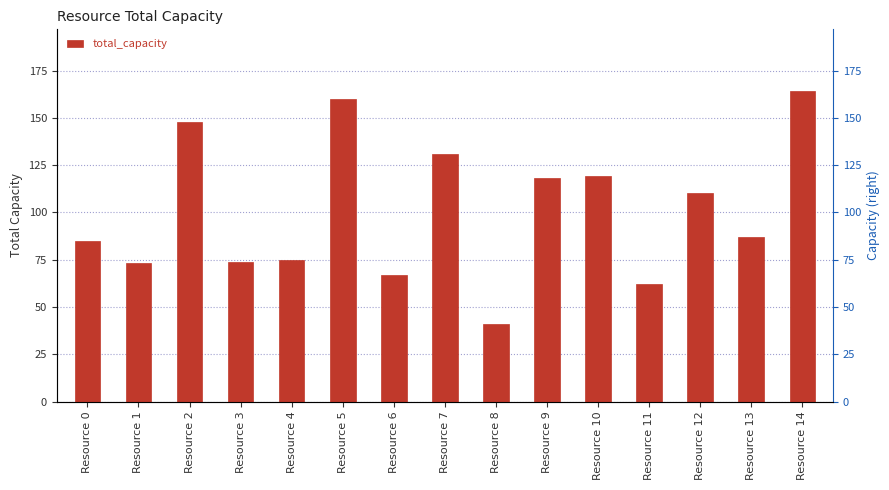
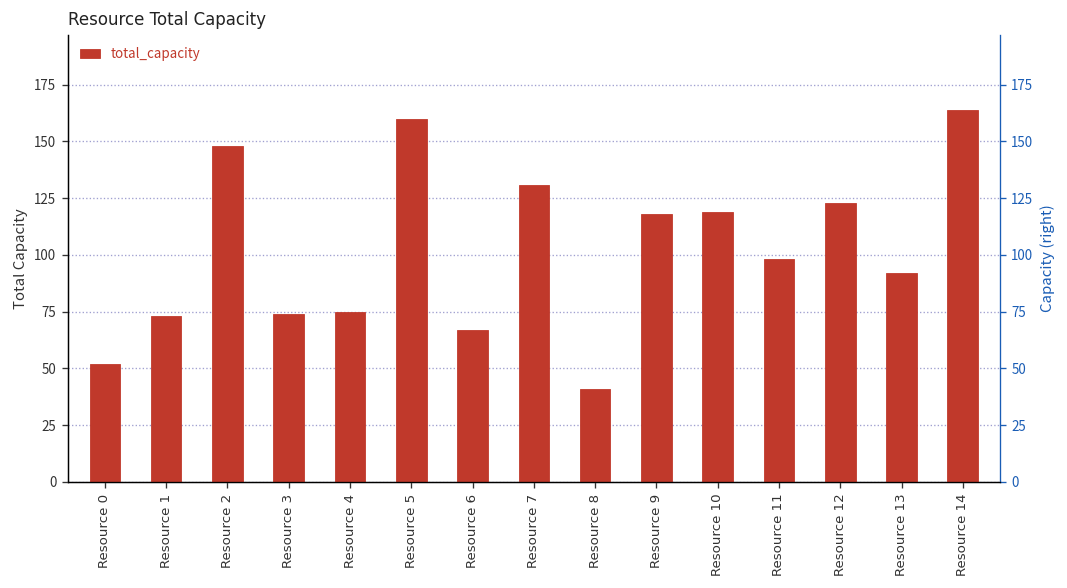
Resource 0: 85 -> 52
Resource 11: 62 -> 98
Resource 12: 110 -> 123
Resource 13: 87 -> 92
